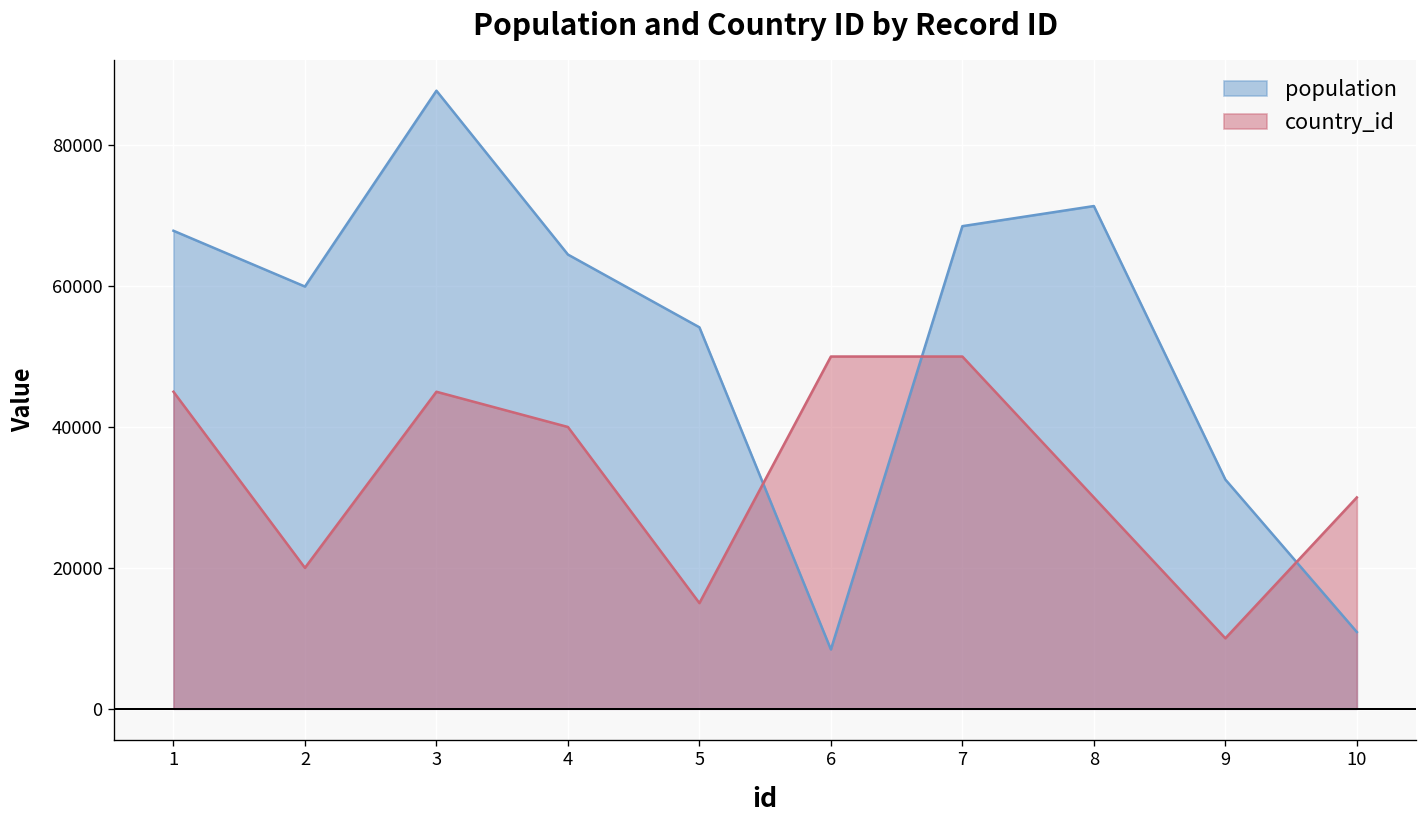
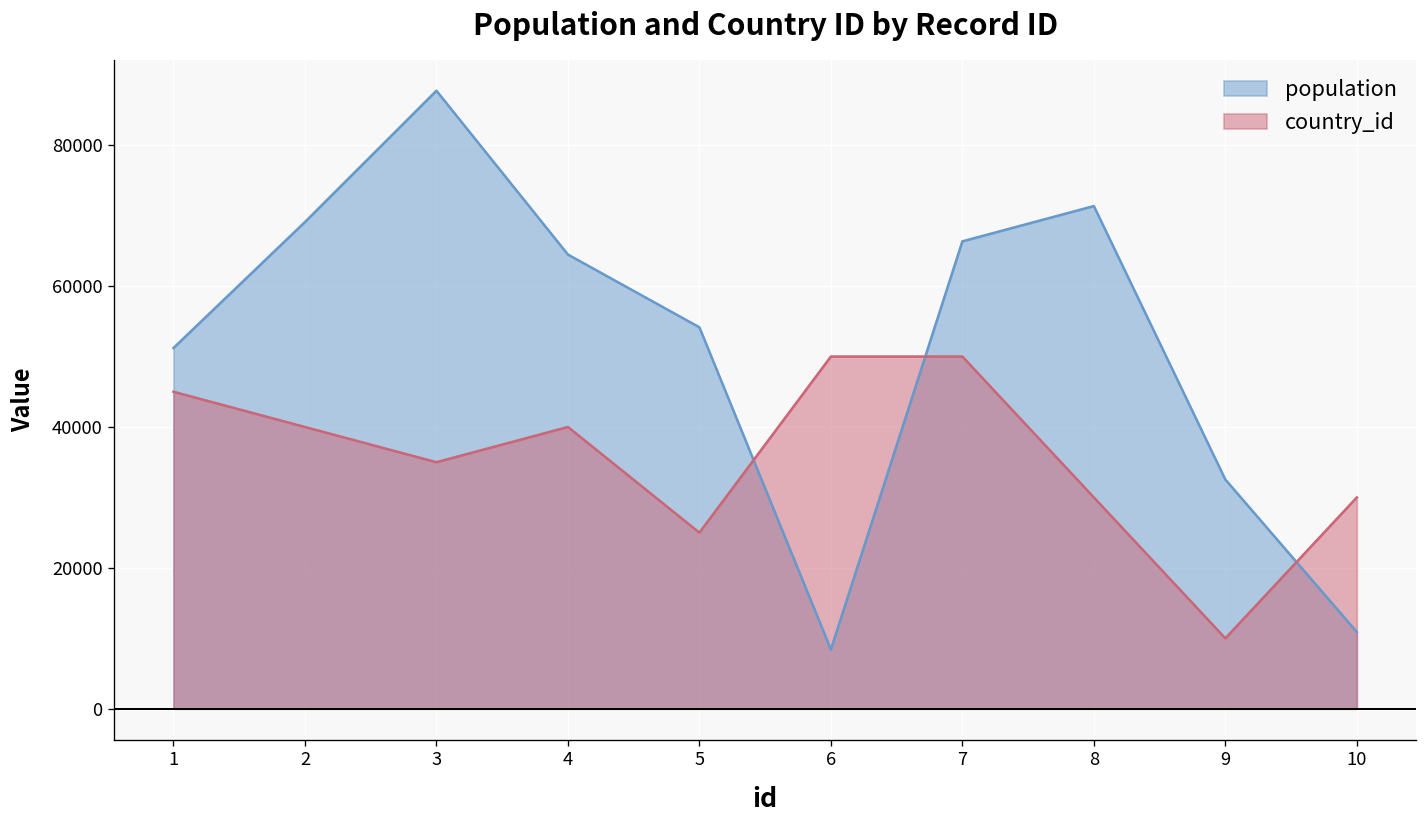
population, 1: 68000 -> 51000
population, 2: 60000 -> 69000
country_id, 2: 20000 -> 40000
country_id, 3: 45000 -> 35000
country_id, 5: 15000 -> 25000
population, 7: 69000 -> 66000
